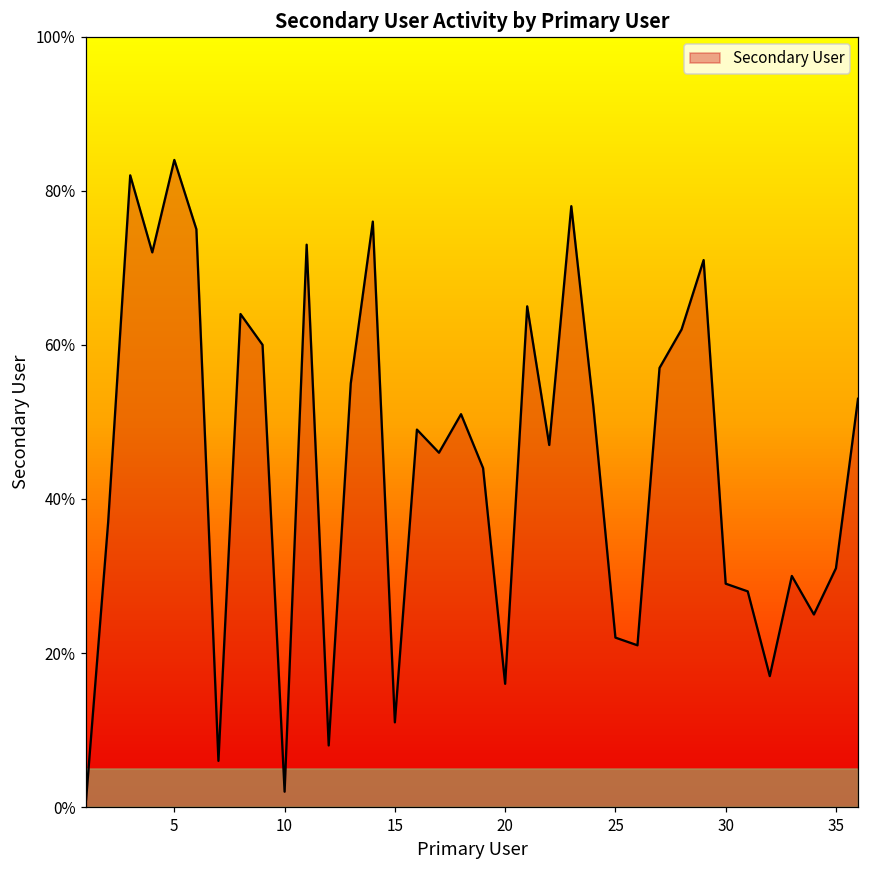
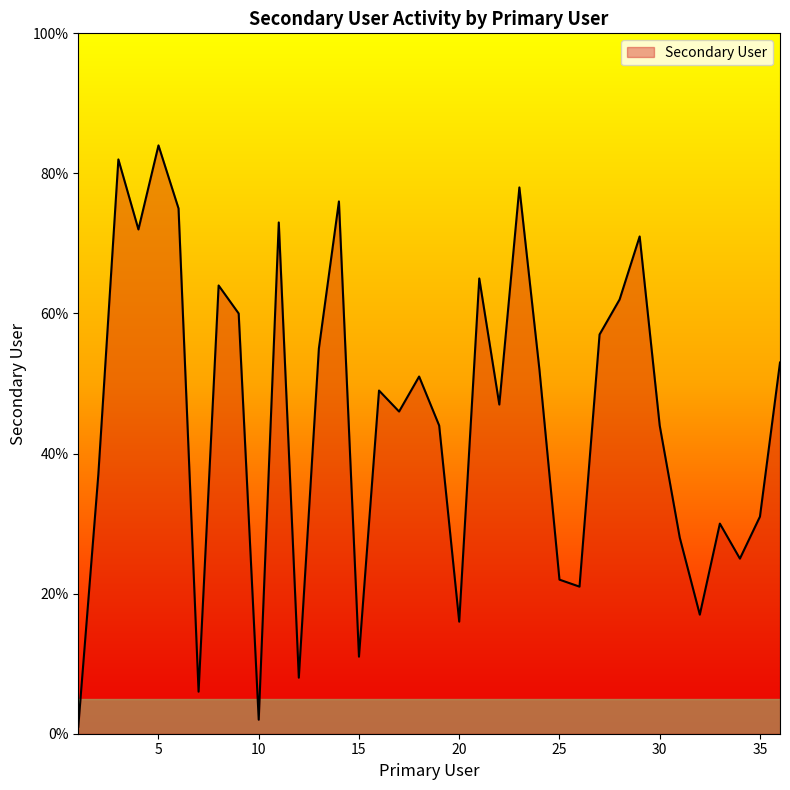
30: 29% -> 44%
